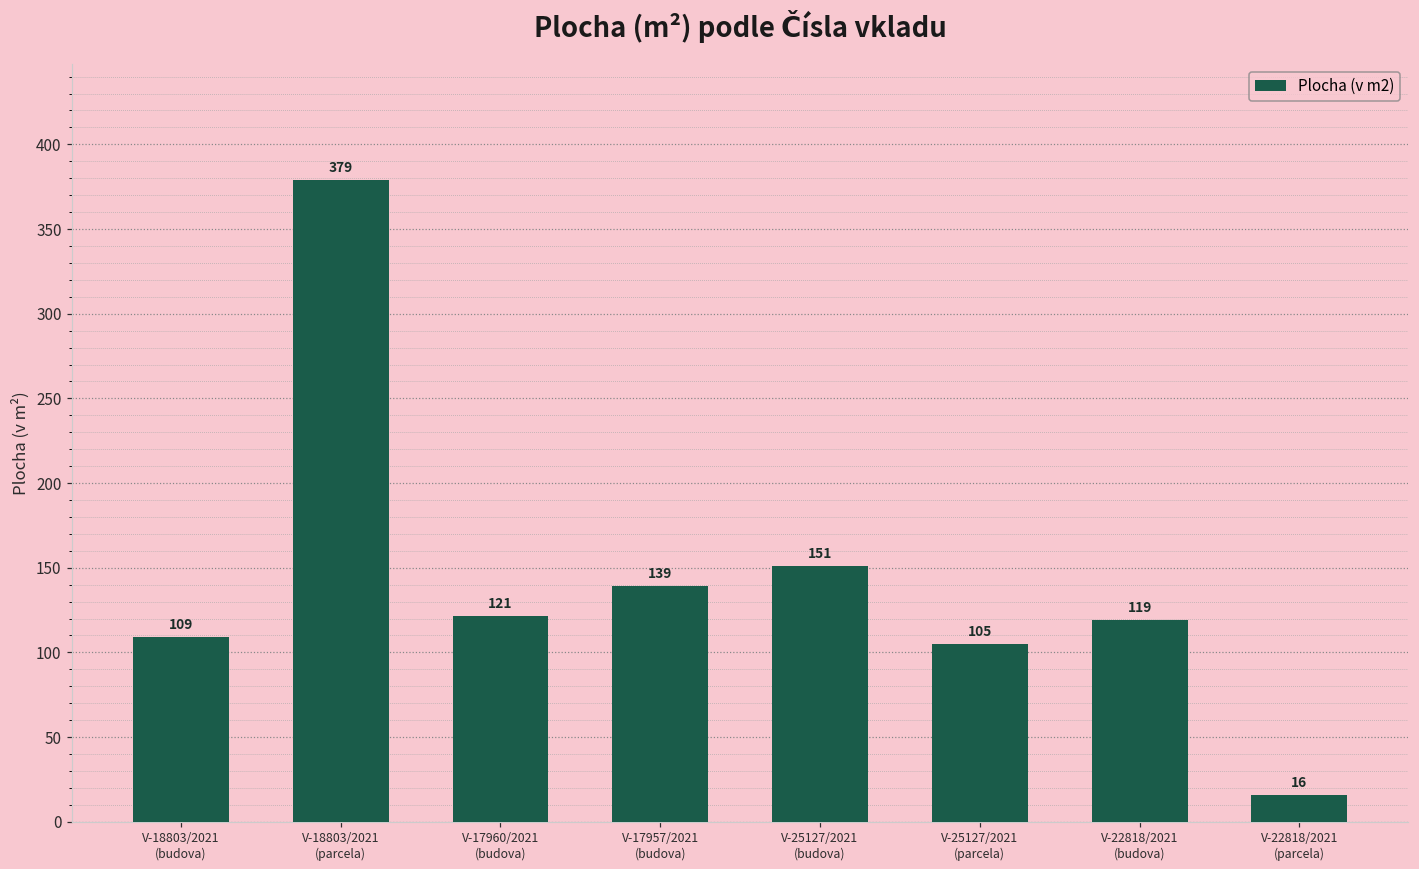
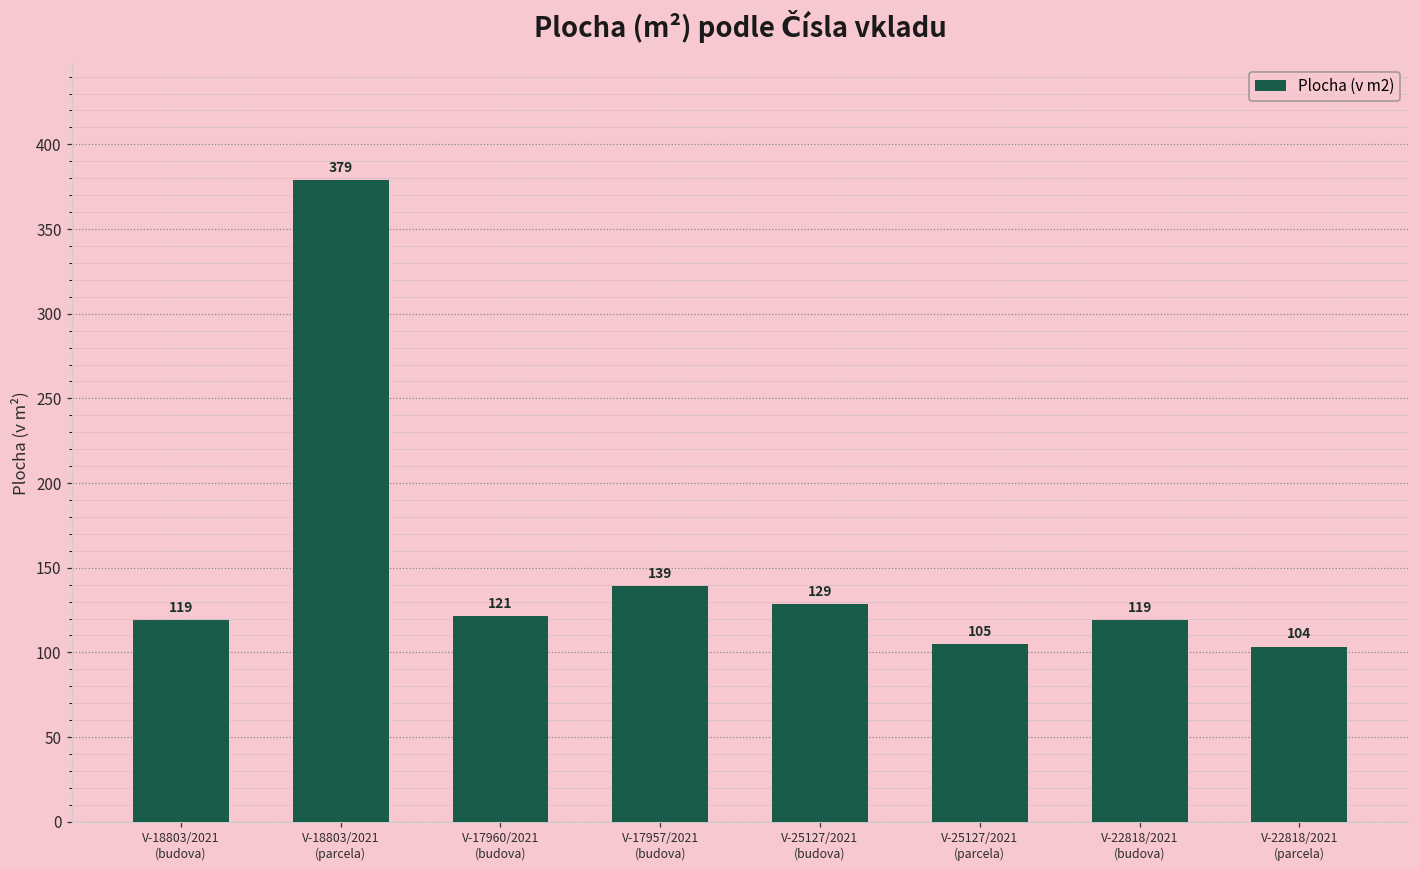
V-18803/2021 (budova): 109 -> 119
V-25127/2021 (budova): 151 -> 129
V-22818/2021 (parcela): 16 -> 104
